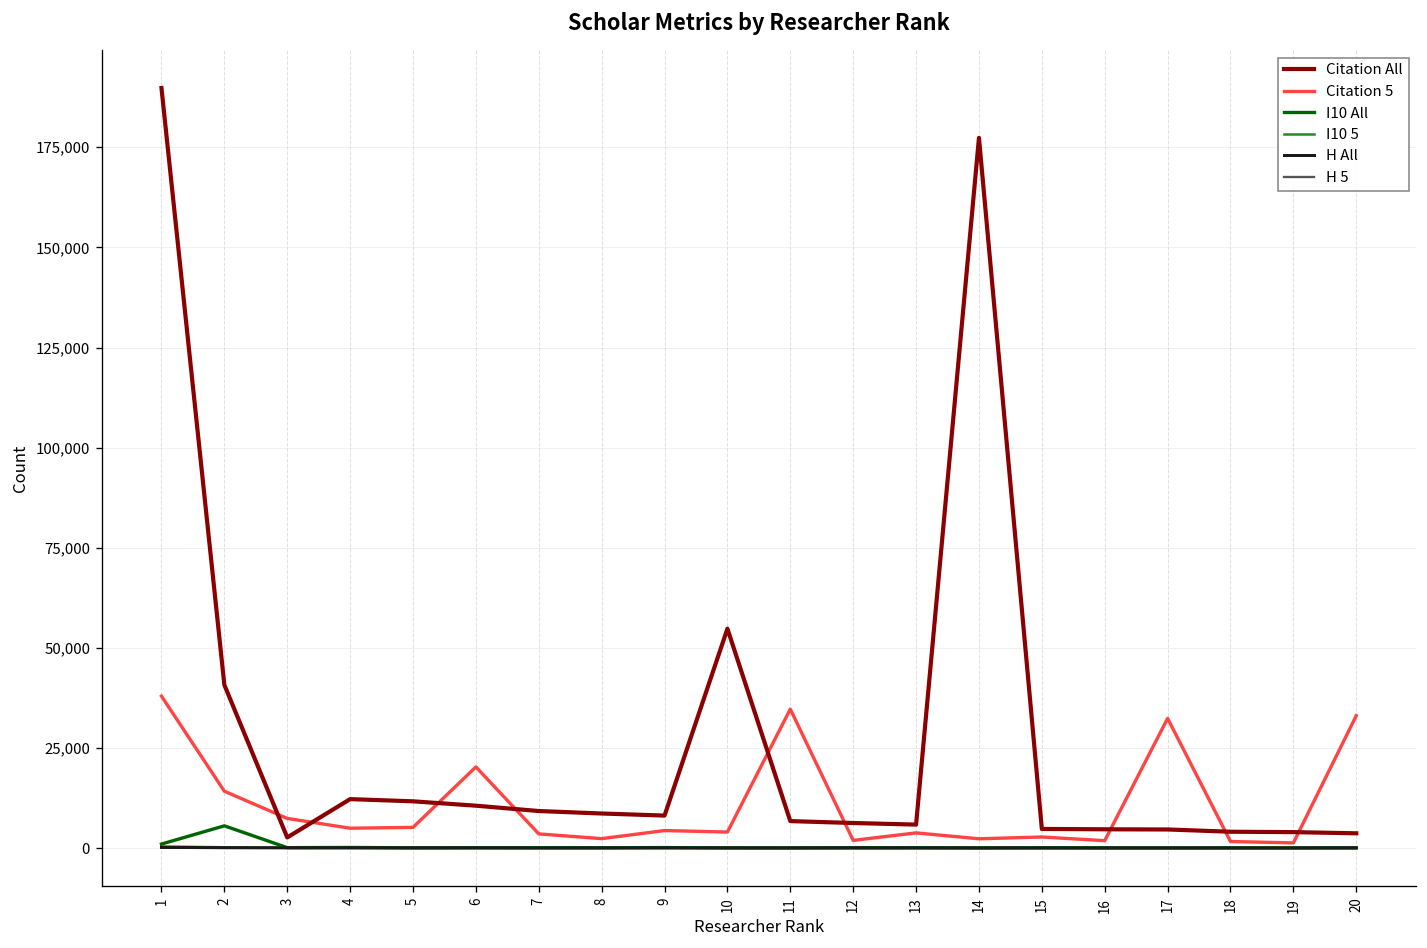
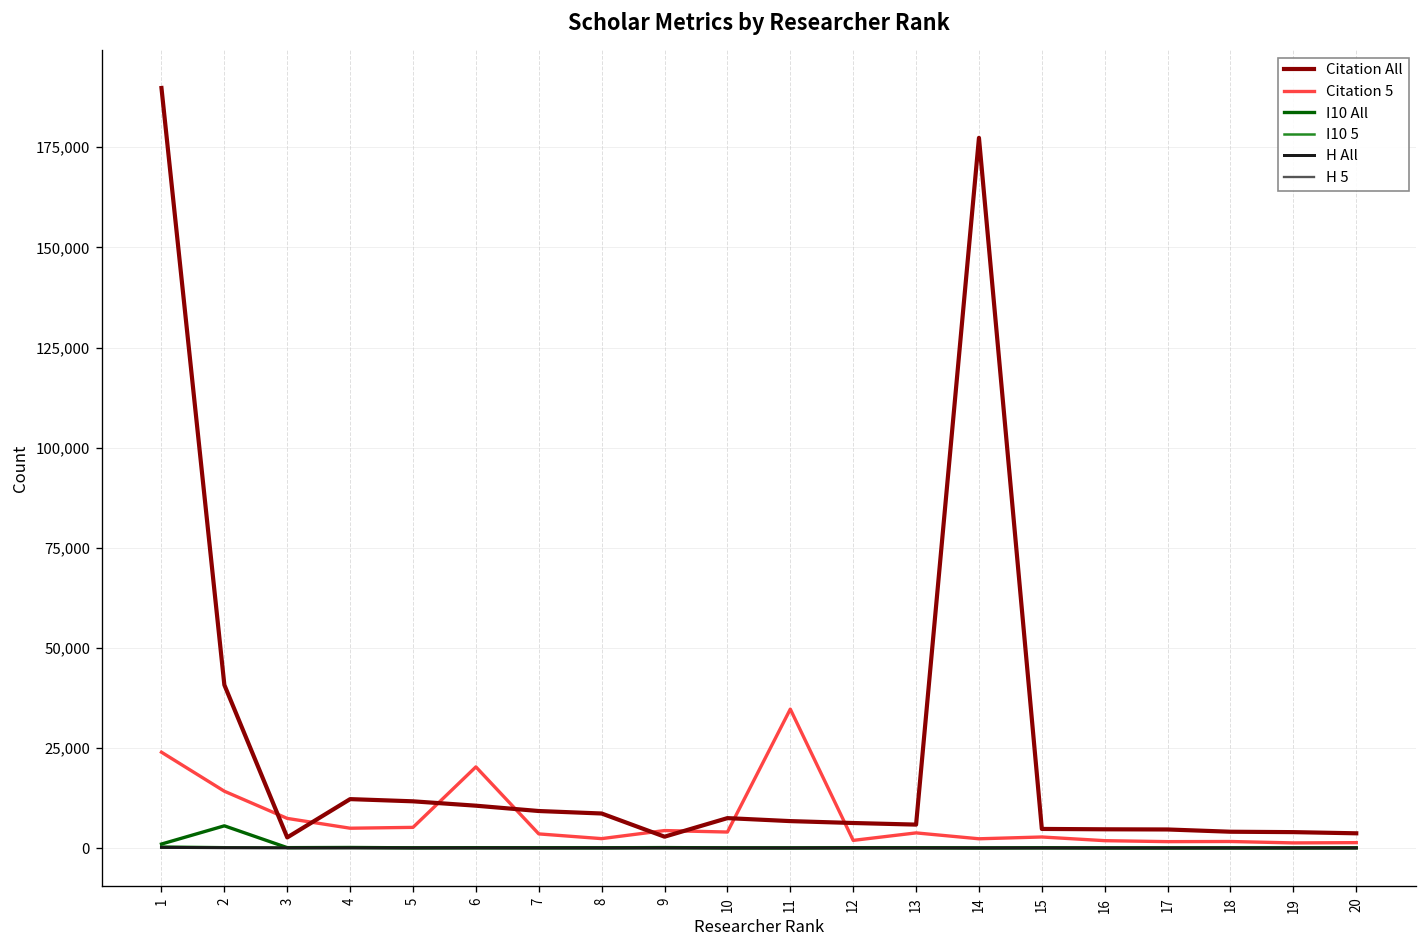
Citation 5, 1: 38,000 -> 24,000
Citation All, 9: 8,000 -> 3,000
Citation All, 10: 55,000 -> 7,000
Citation 5, 17: 32,000 -> 2,000
Citation 5, 20: 33,000 -> 1,000
